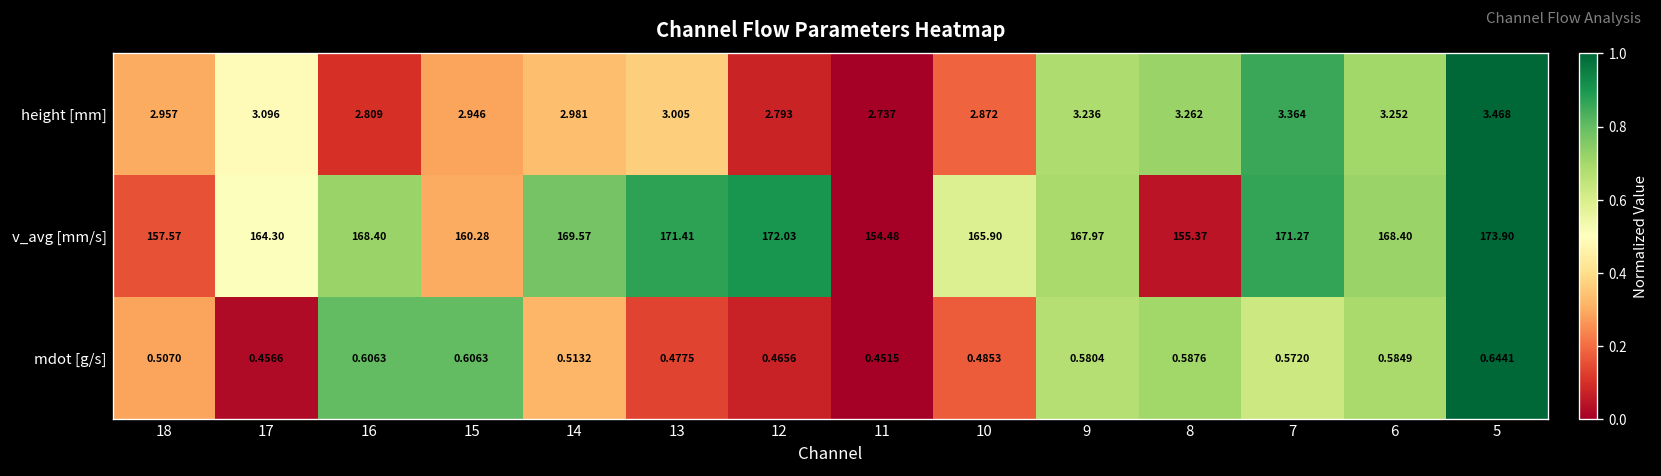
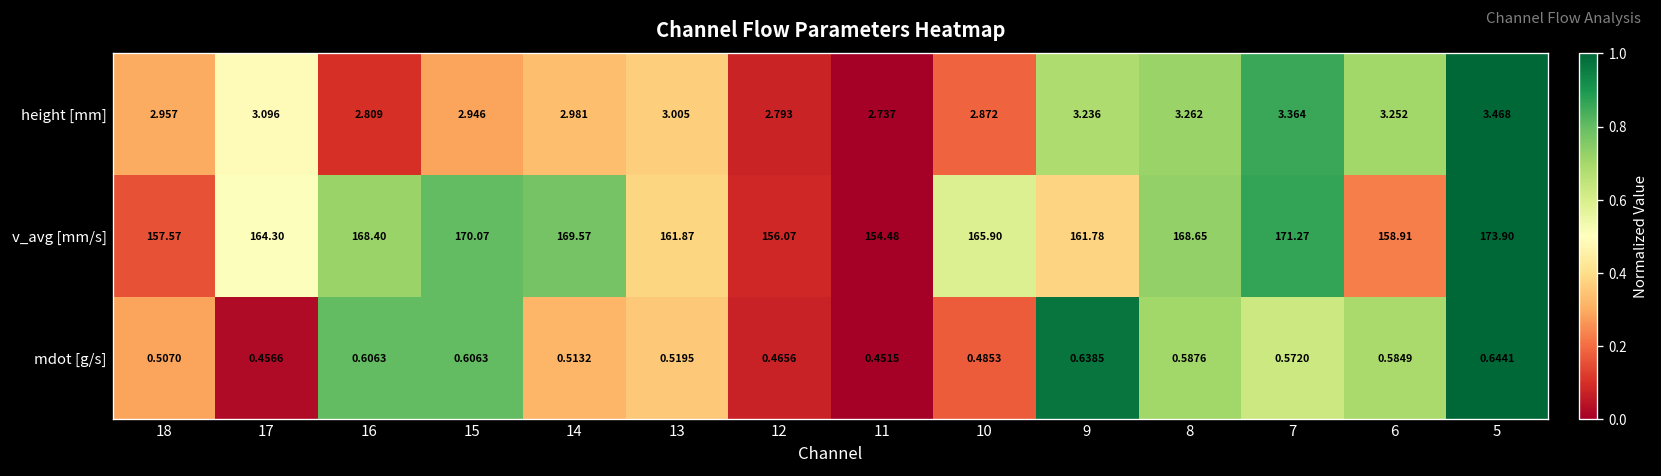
v_avg [mm/s], 15: 160.28 -> 170.07
v_avg [mm/s], 13: 171.41 -> 161.87
v_avg [mm/s], 12: 172.03 -> 156.07
v_avg [mm/s], 9: 167.97 -> 161.78
v_avg [mm/s], 8: 155.37 -> 168.65
v_avg [mm/s], 6: 168.40 -> 158.91
mdot [g/s], 13: 0.4775 -> 0.5195
mdot [g/s], 9: 0.5804 -> 0.6385
